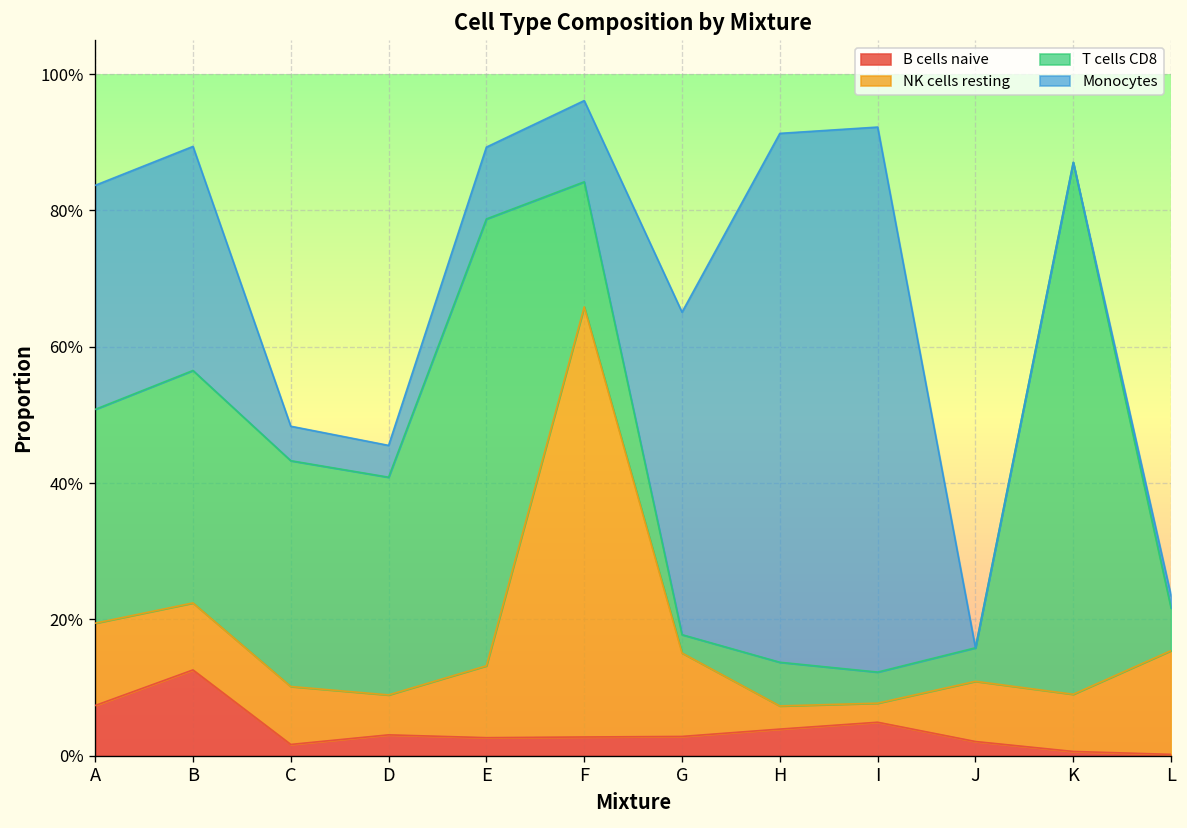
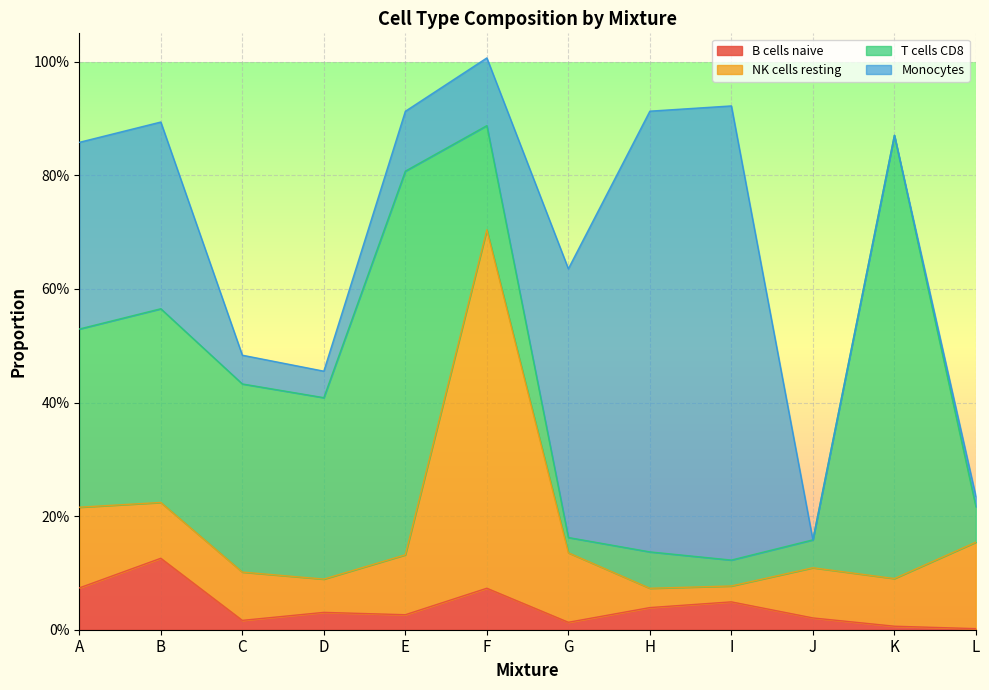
NK cells resting, A: 12% -> 14%
T cells CD8, E: 66% -> 68%
B cells naive, F: 3% -> 7%
B cells naive, G: 3% -> 1%
